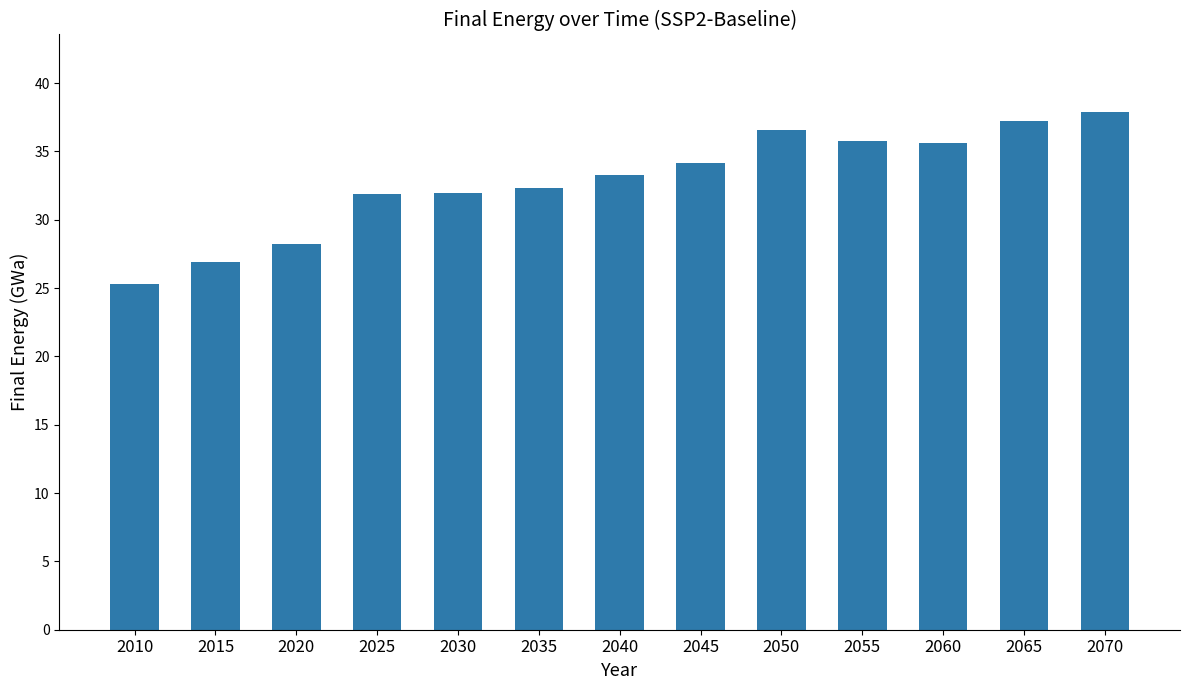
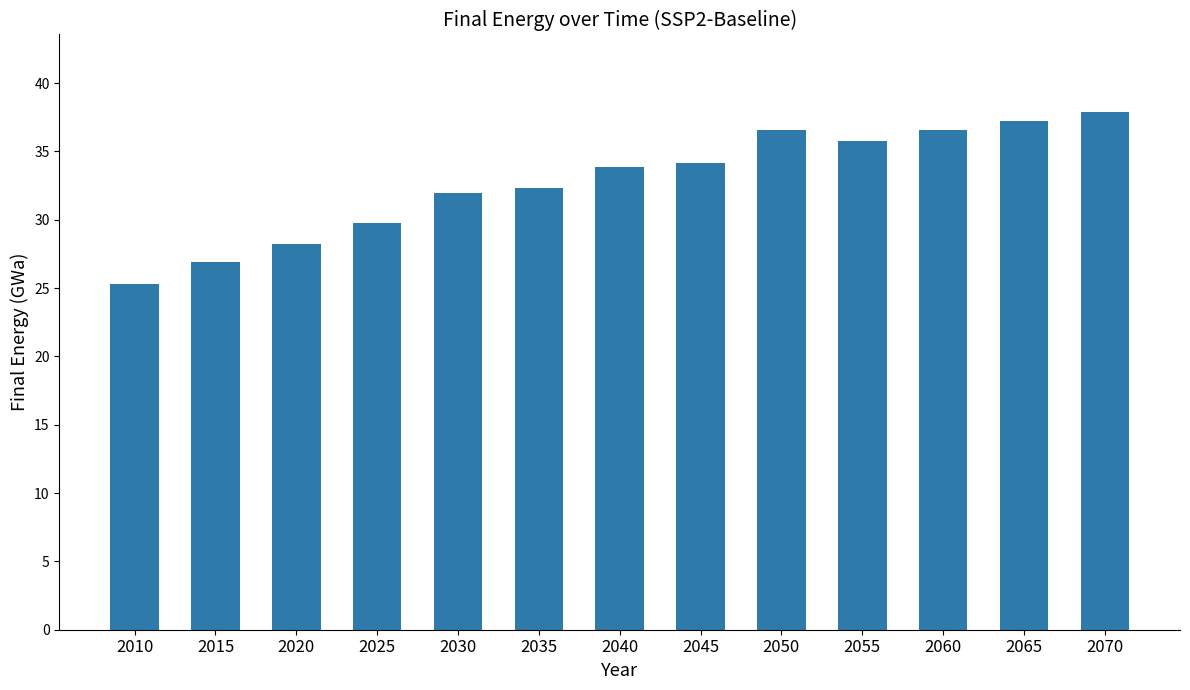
2025: 31.9 -> 29.8
2040: 33.3 -> 33.9
2060: 35.6 -> 36.5
